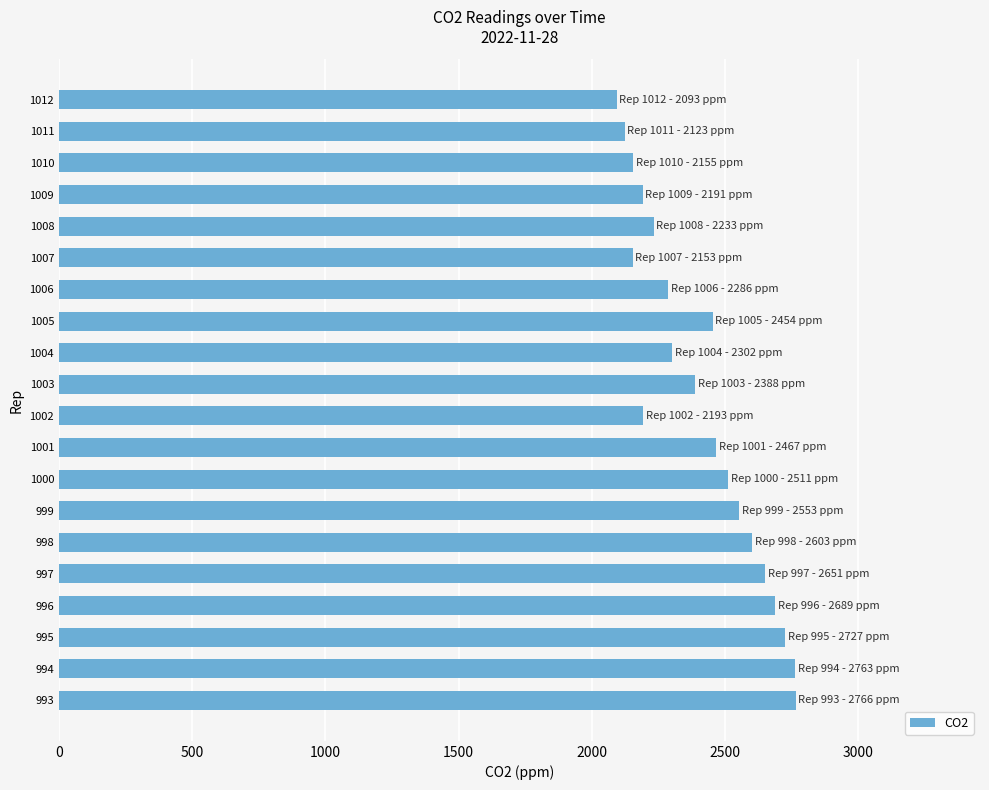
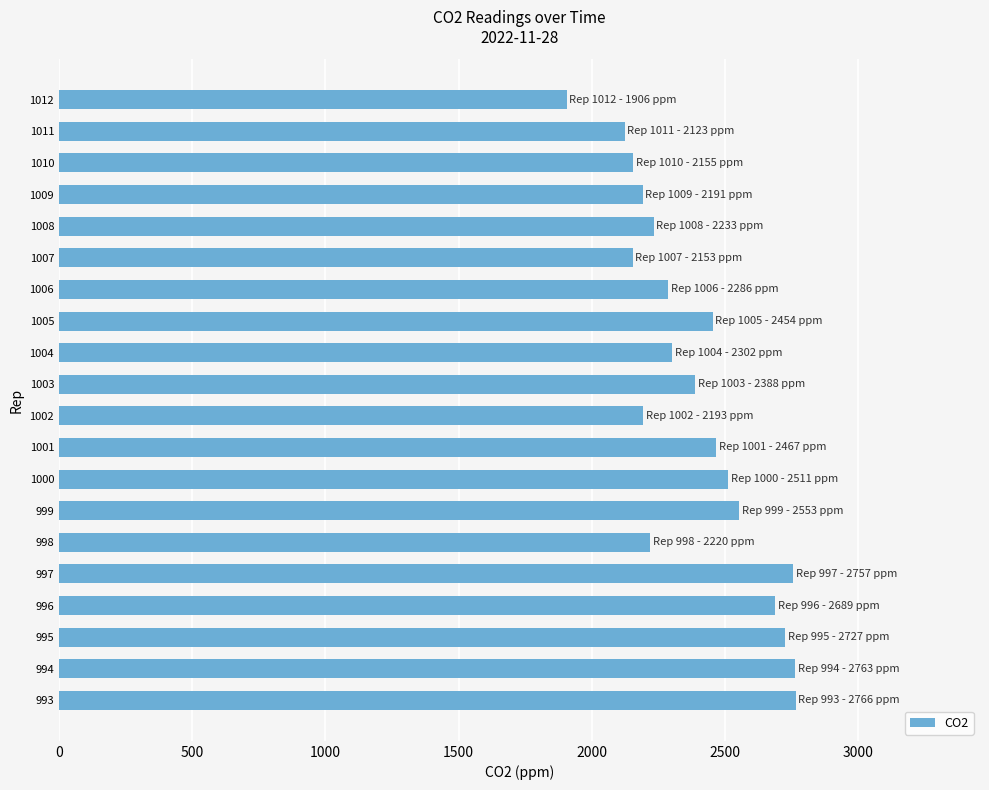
1012: 2093 -> 1906
998: 2603 -> 2220
997: 2651 -> 2757
